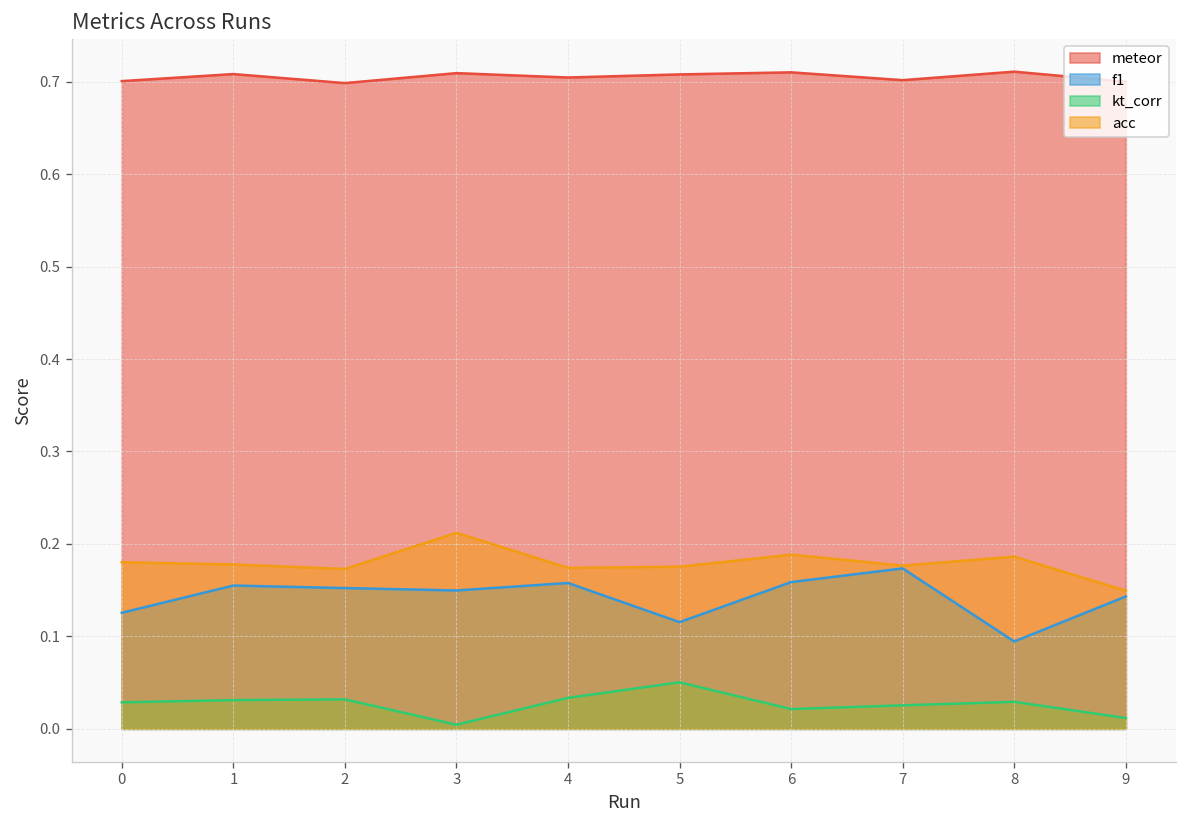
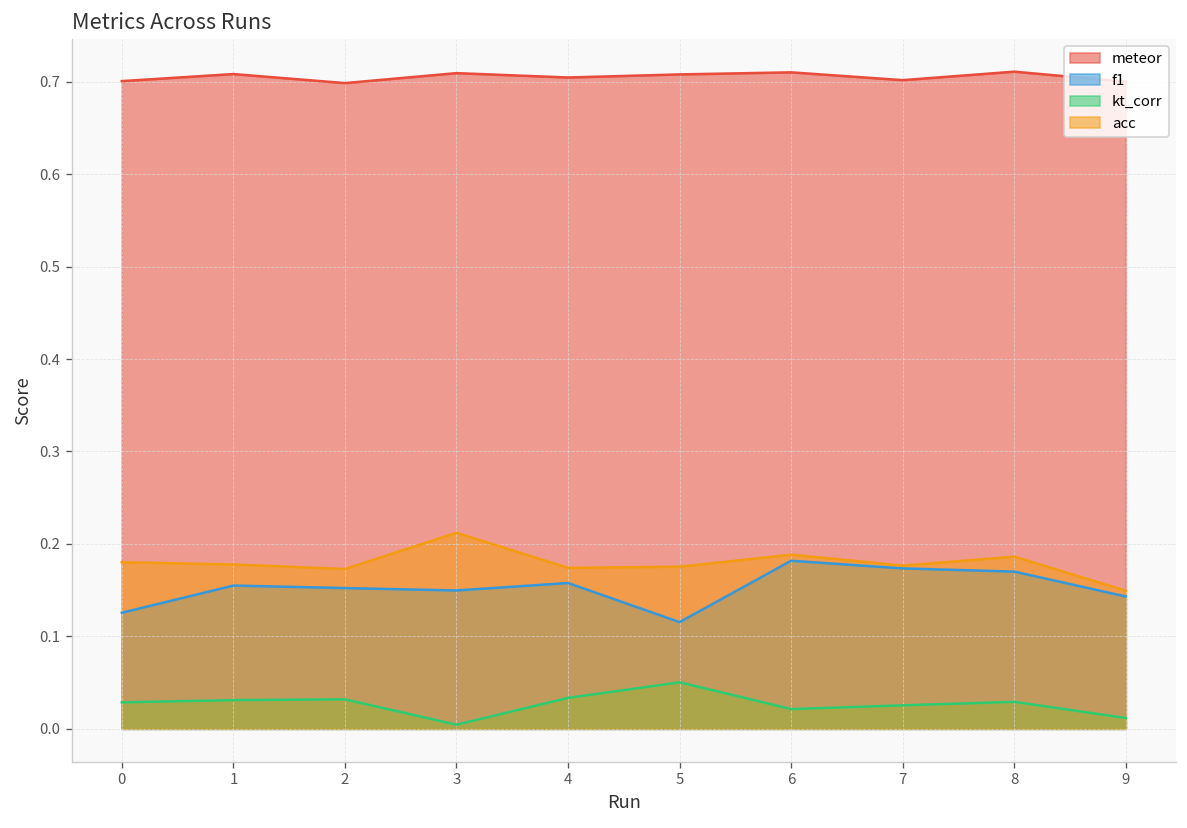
f1, 6: 0.16 -> 0.18
f1, 8: 0.09 -> 0.17
